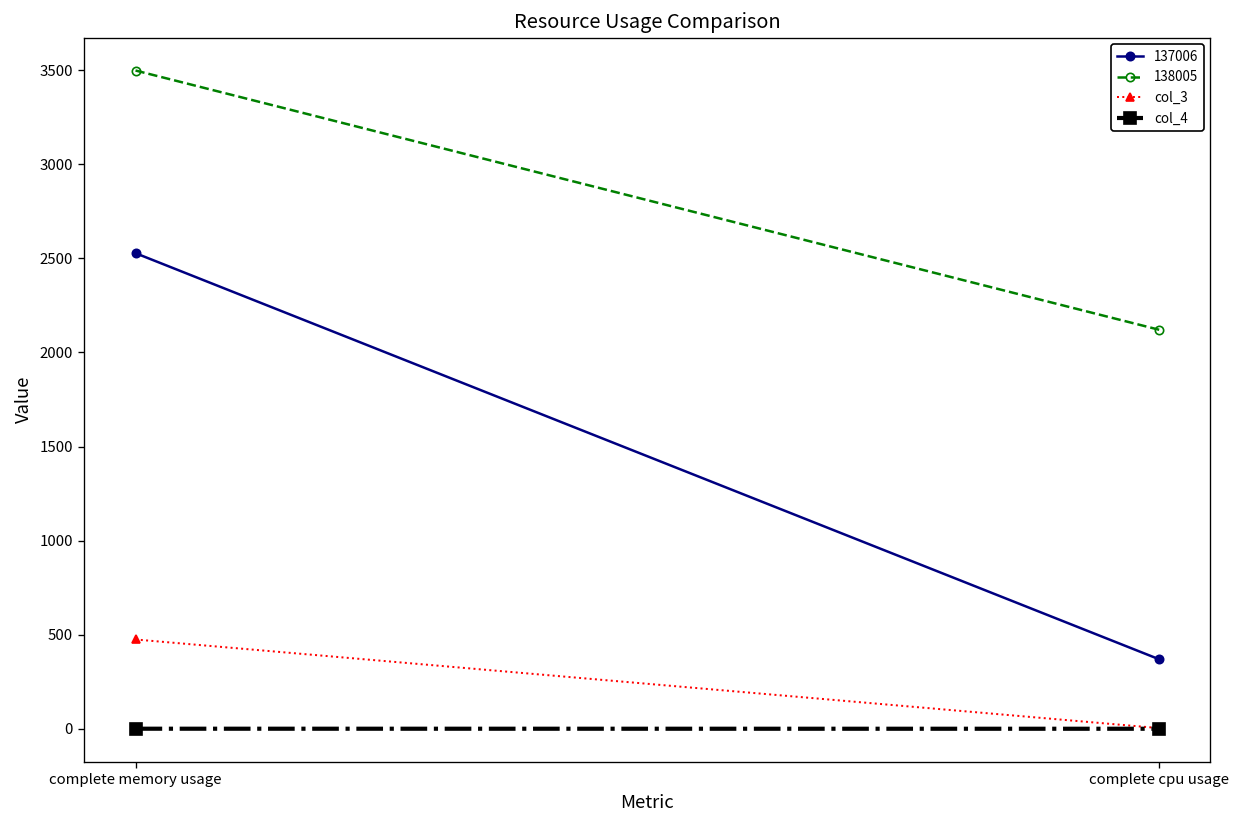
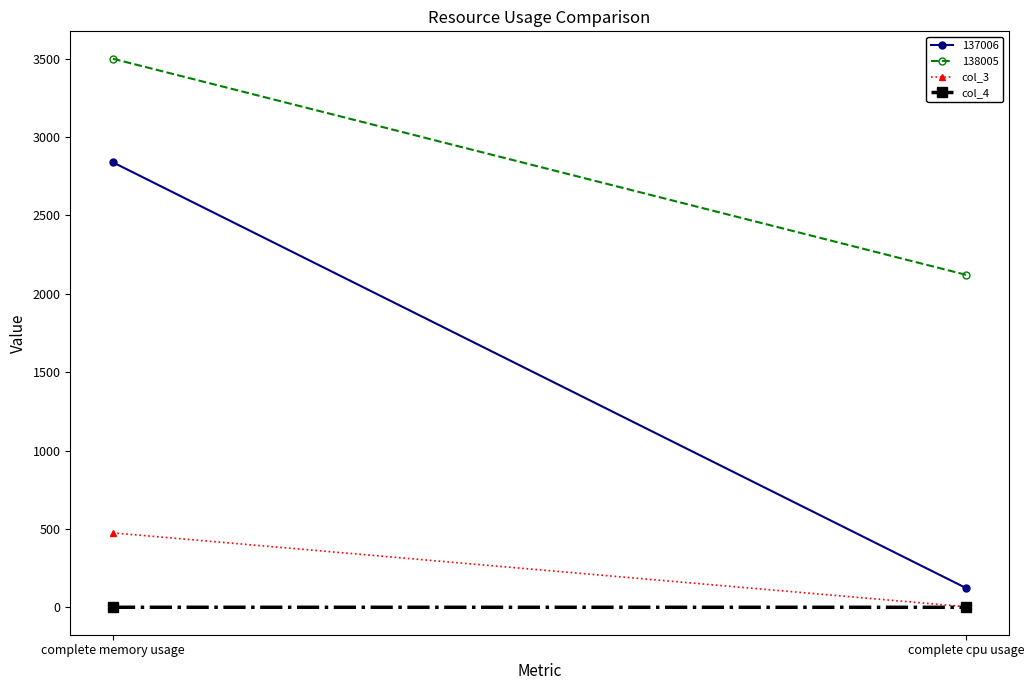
137006, complete memory usage: 2530 -> 2840
137006, complete cpu usage: 370 -> 120
